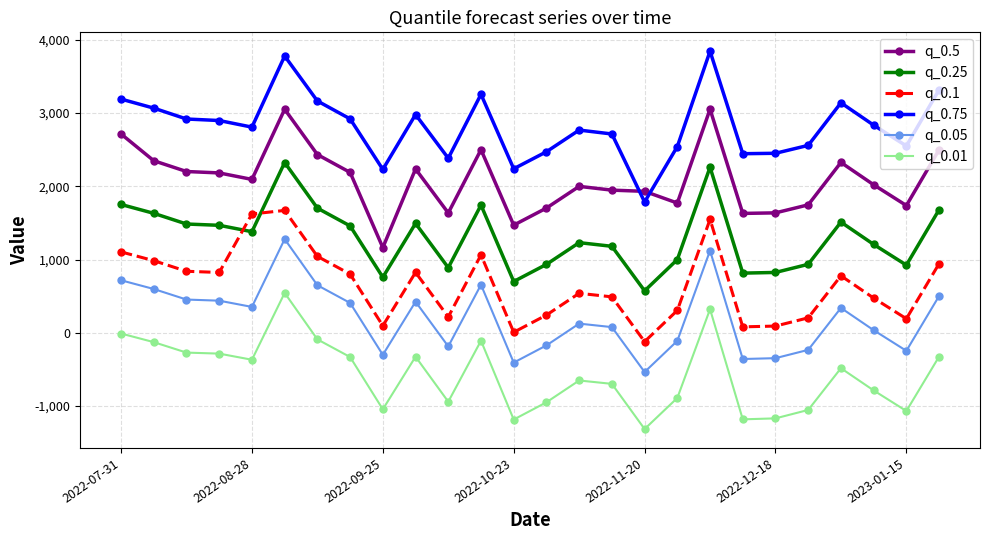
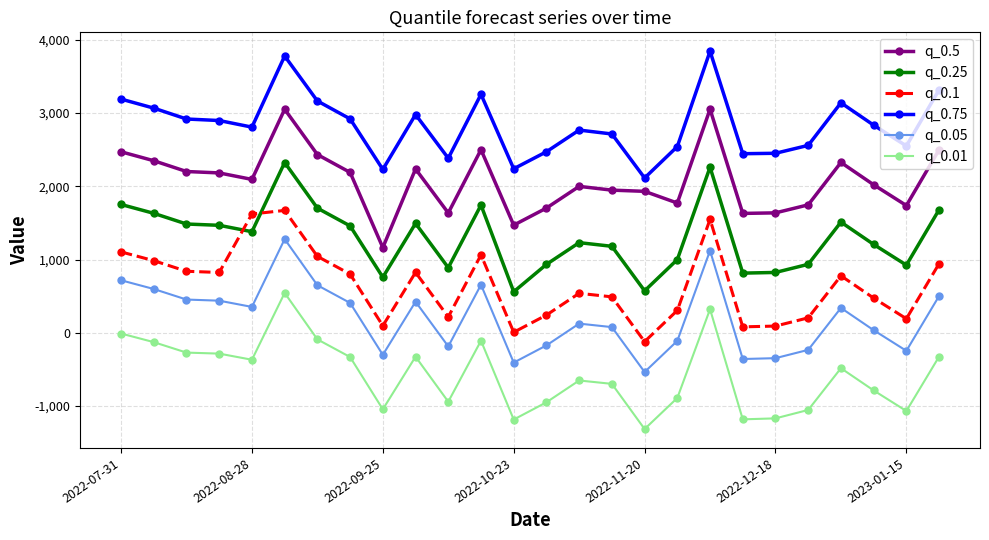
q_0.5, 2022-07-31: 2,700 -> 2,500
q_0.25, 2022-10-23: 700 -> 600
q_0.75, 2022-11-20: 1,800 -> 2,100
